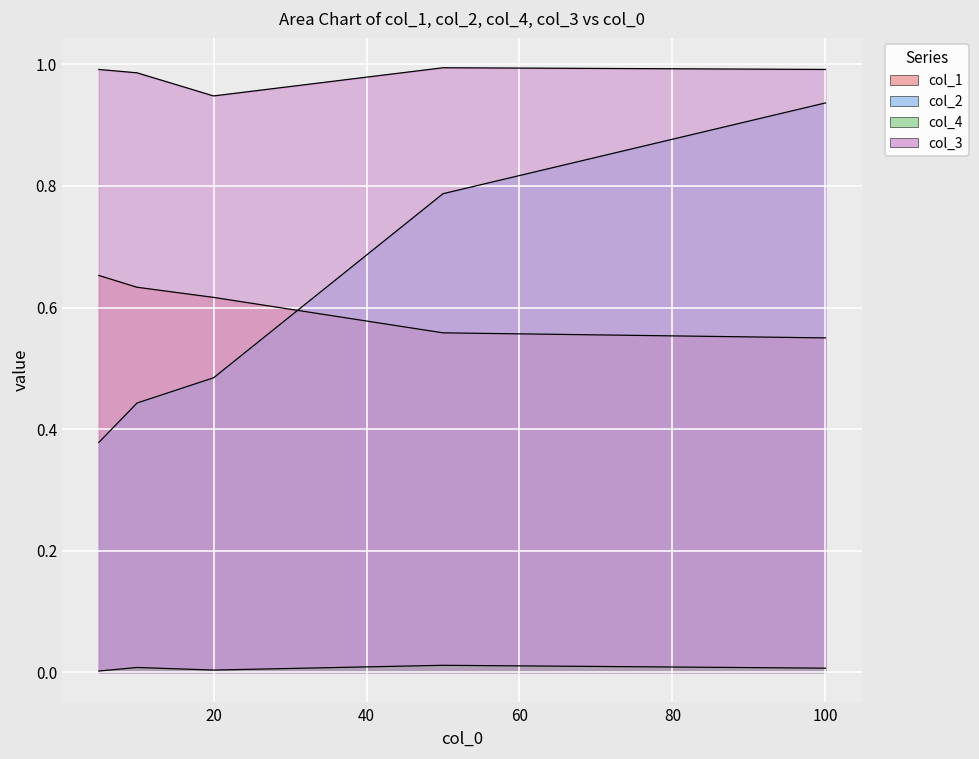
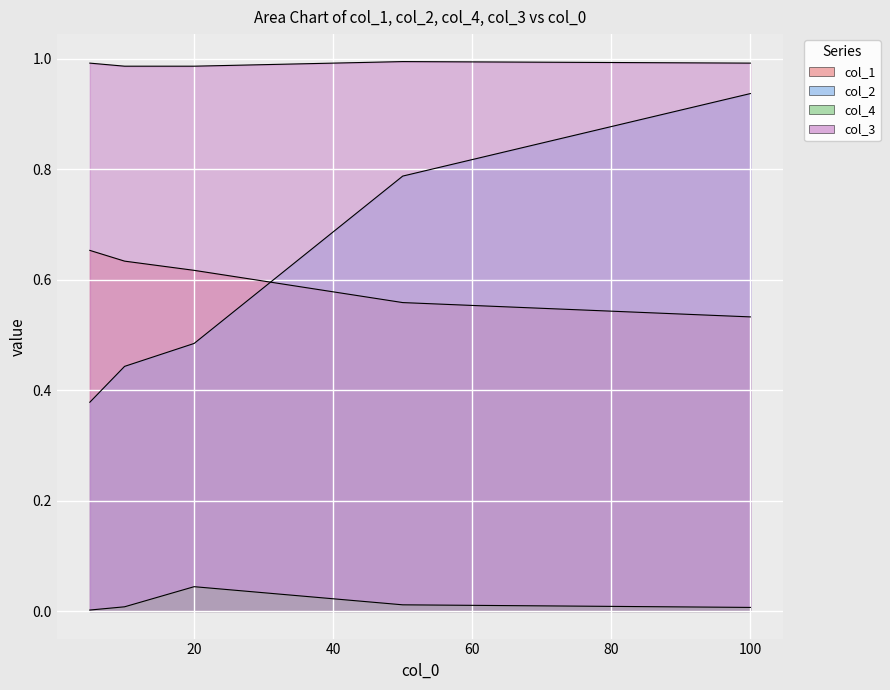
col_4, 20: 0.00 -> 0.04
col_3, 20: 0.95 -> 0.99
col_1, 100: 0.55 -> 0.53
